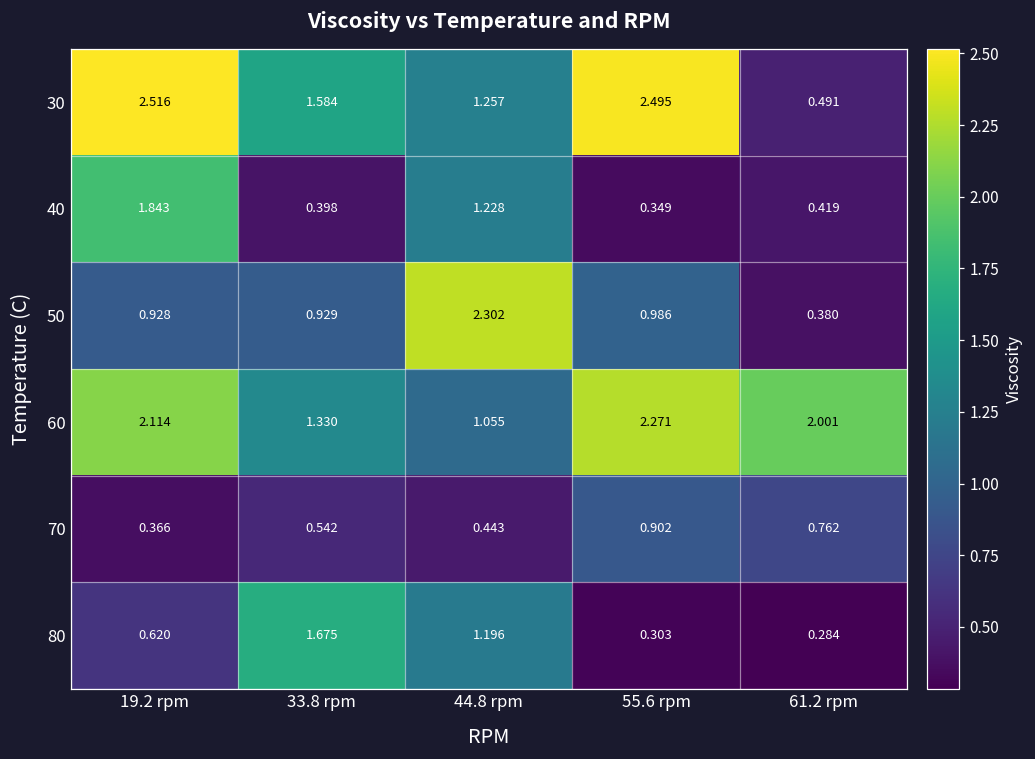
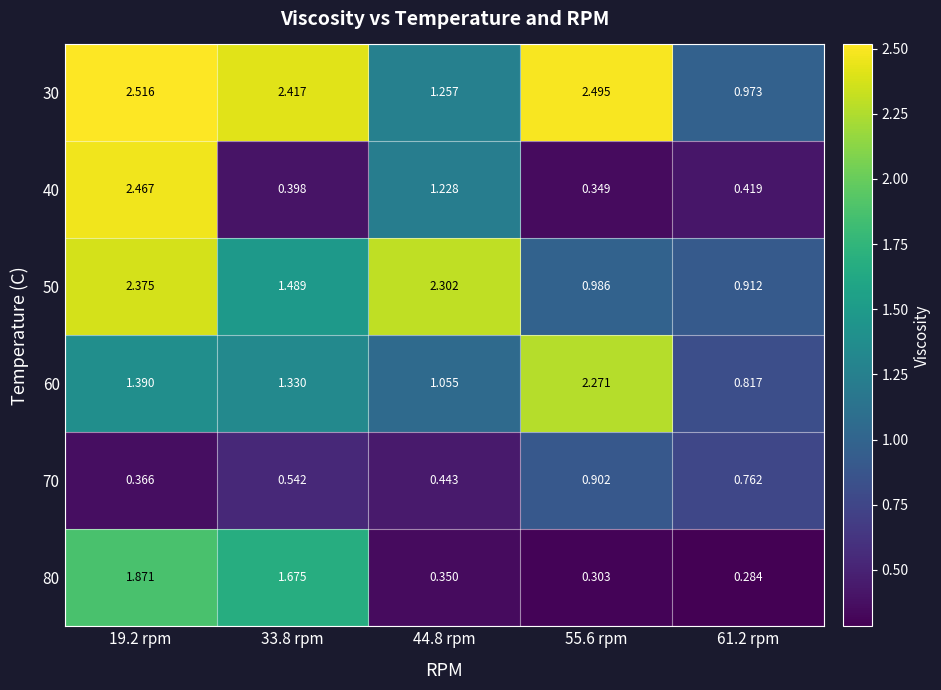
30, 33.8 rpm: 1.584 -> 2.417
30, 61.2 rpm: 0.491 -> 0.973
40, 19.2 rpm: 1.843 -> 2.467
50, 19.2 rpm: 0.928 -> 2.375
50, 33.8 rpm: 0.929 -> 1.489
50, 61.2 rpm: 0.380 -> 0.912
60, 19.2 rpm: 2.114 -> 1.390
60, 61.2 rpm: 2.001 -> 0.817
80, 19.2 rpm: 0.620 -> 1.871
80, 44.8 rpm: 1.196 -> 0.350
